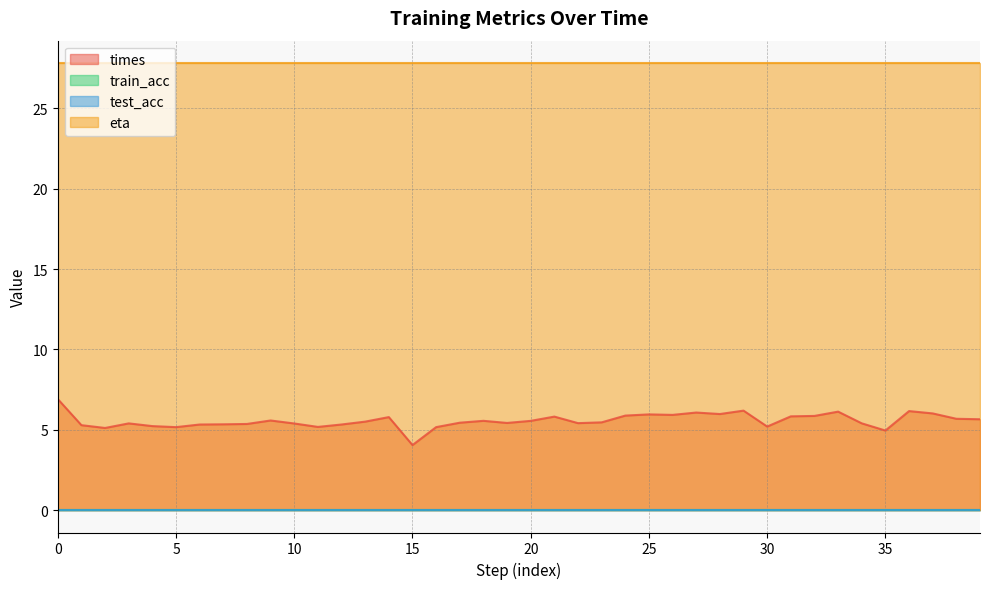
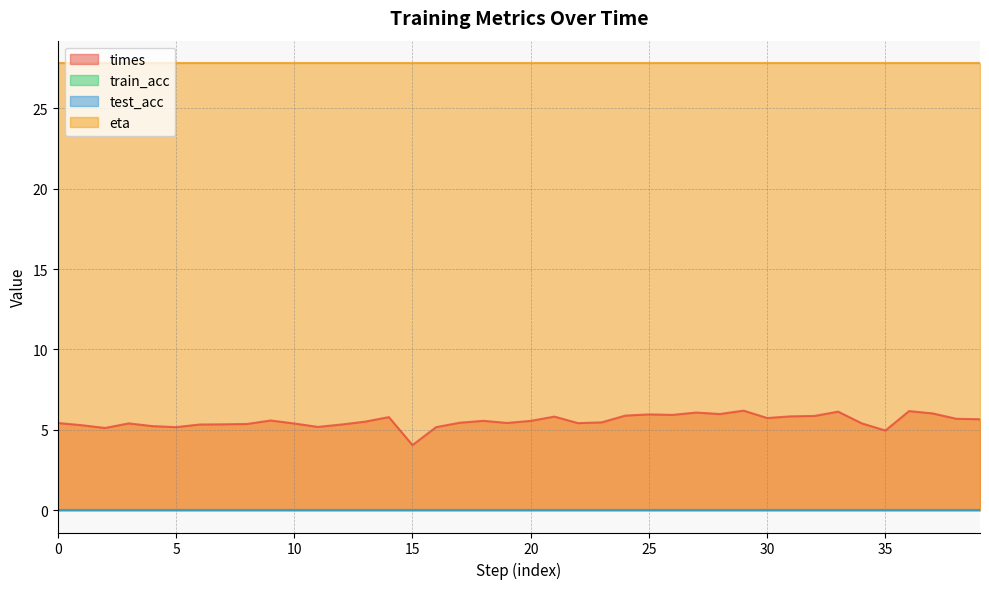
times, 0: 6.9 -> 5.4
times, 30: 5.2 -> 5.7
